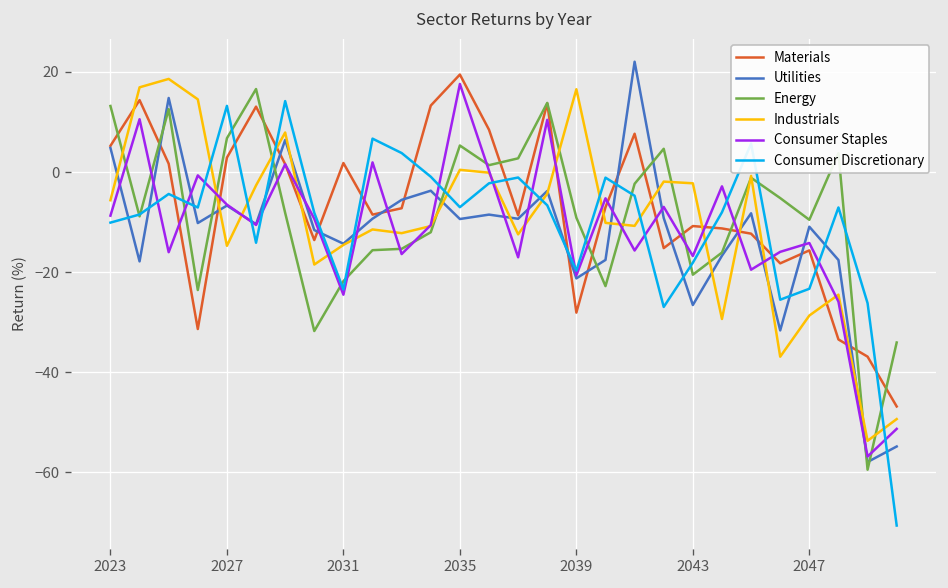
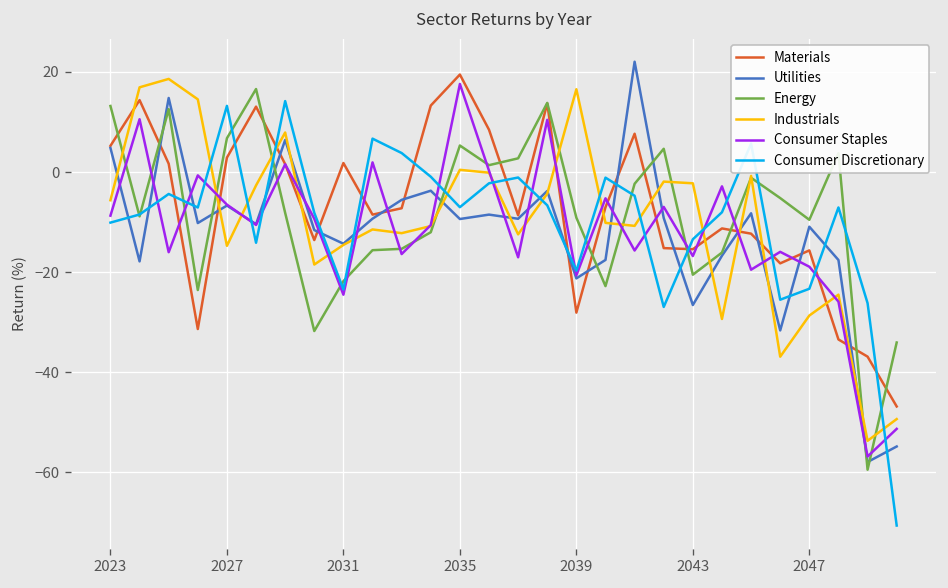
Materials, 2043: -11 -> -15
Consumer Discretionary, 2043: -18 -> -13
Consumer Staples, 2047: -14 -> -19
